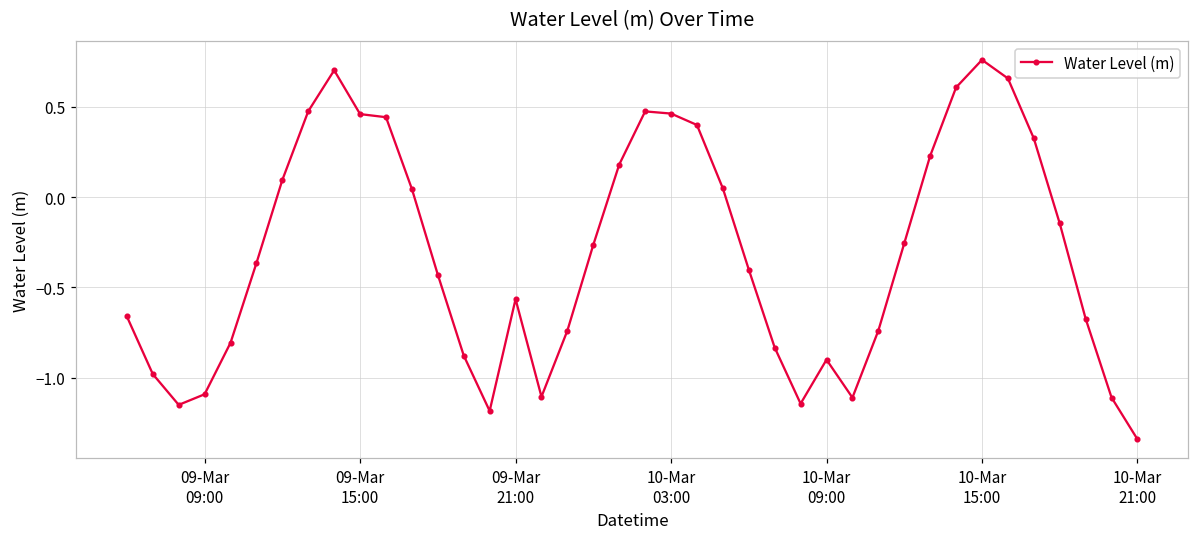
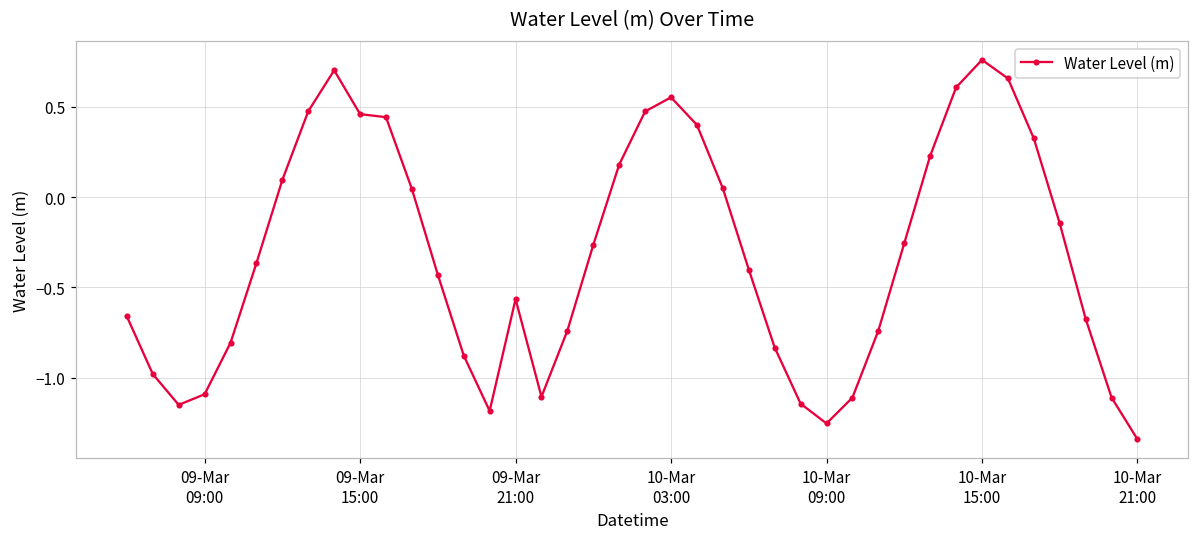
10-Mar 03:00: 0.46 -> 0.55
10-Mar 09:00: -0.90 -> -1.25
